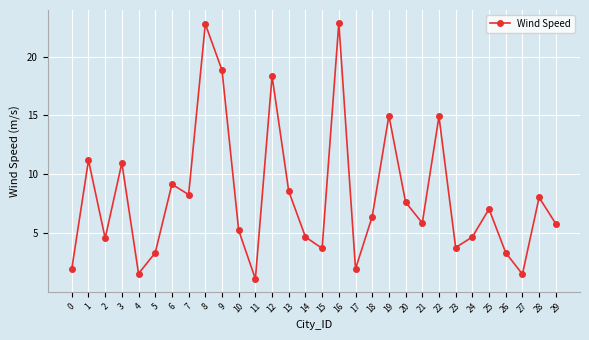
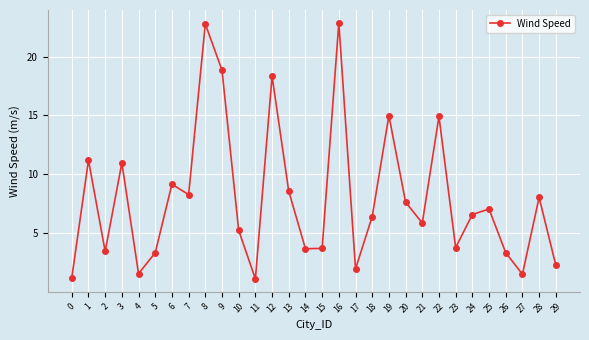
0: 2.0 -> 1.2
2: 4.6 -> 3.5
14: 4.7 -> 3.7
24: 4.7 -> 6.6
29: 5.8 -> 2.3
